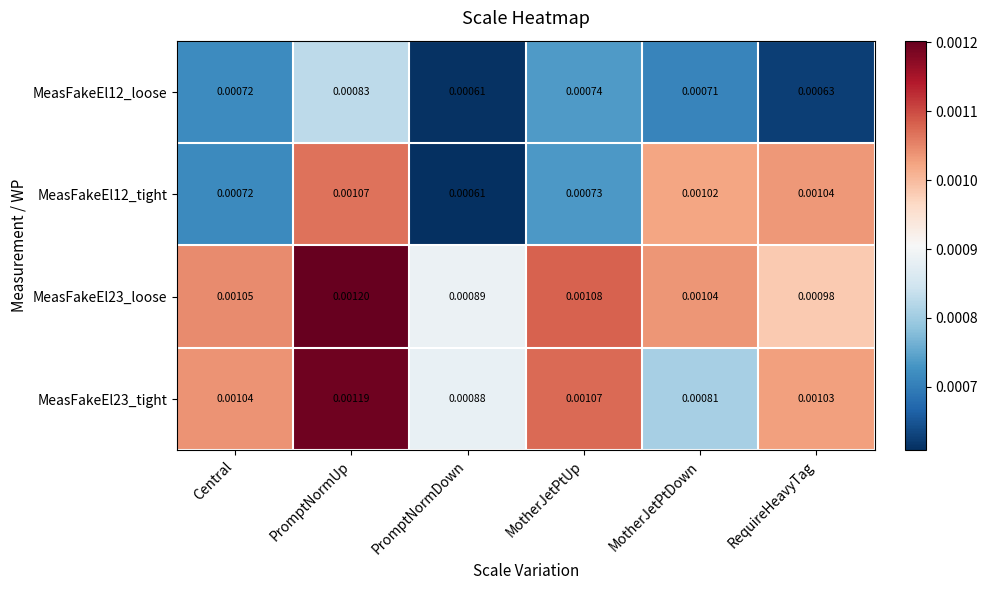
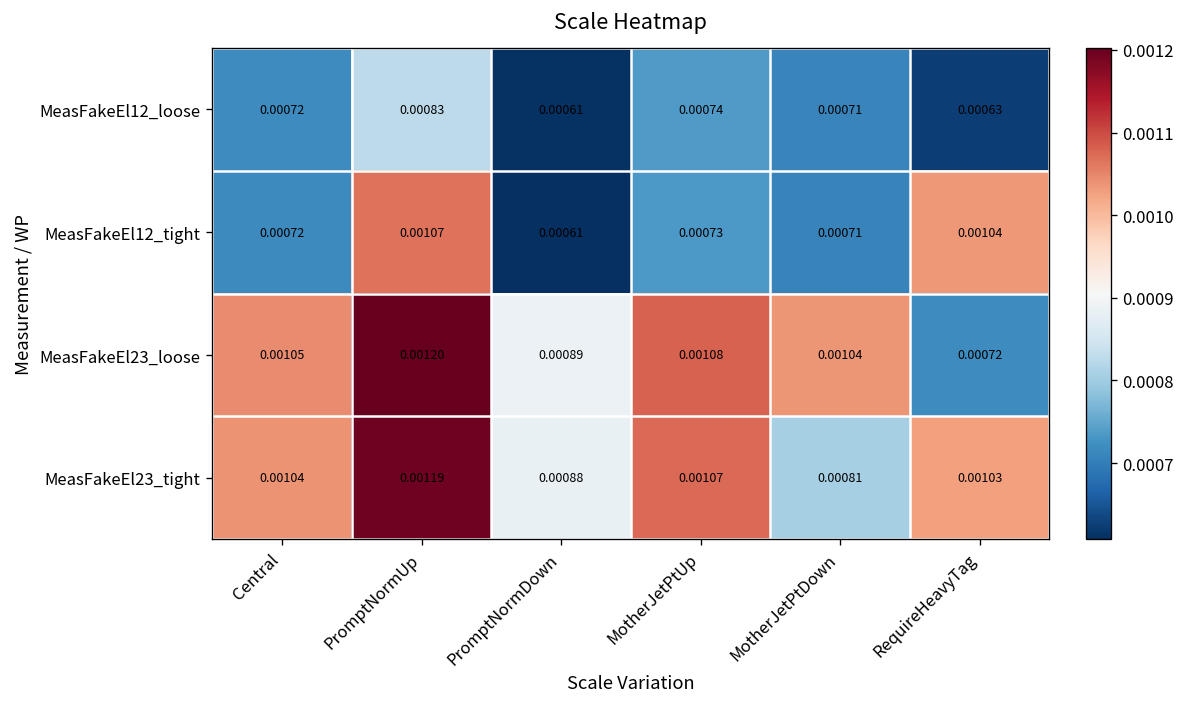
MeasFakeEl12_tight, MotherJetPtDown: 0.00102 -> 0.00071
MeasFakeEl23_loose, RequireHeavyTag: 0.00098 -> 0.00072
